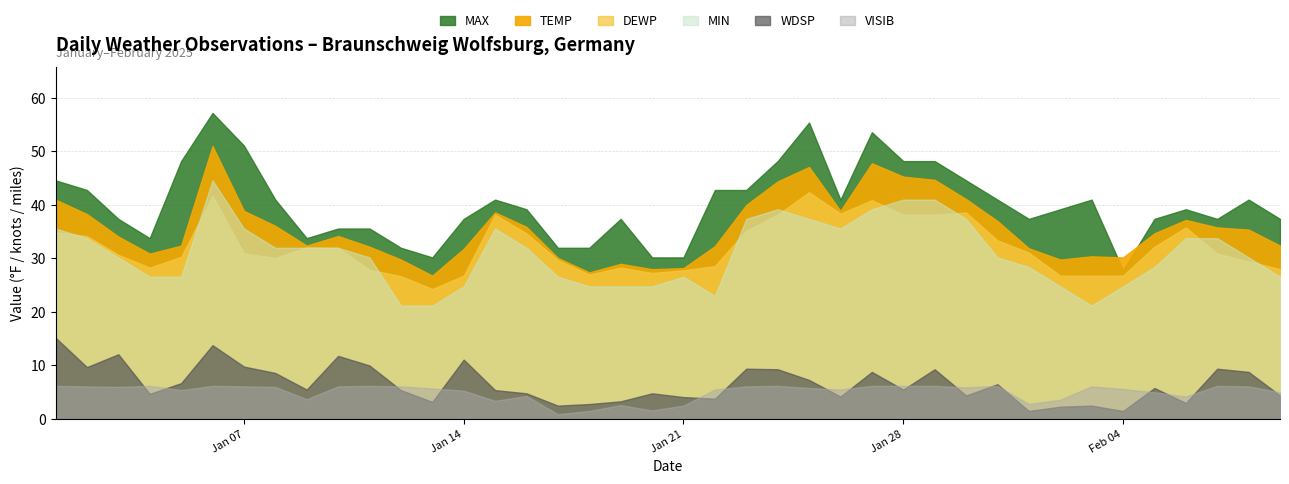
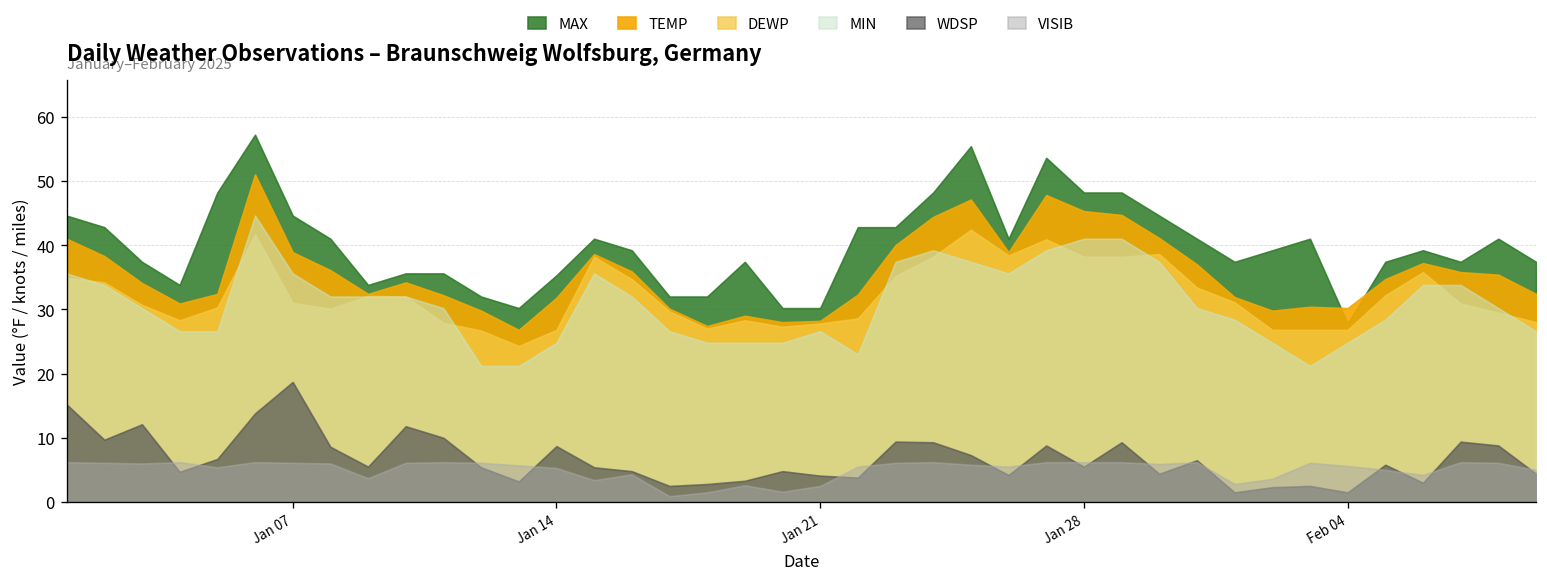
MAX, Jan 07: 51 -> 45
WDSP, Jan 07: 10 -> 19
MAX, Jan 14: 37 -> 35
WDSP, Jan 14: 11 -> 9
